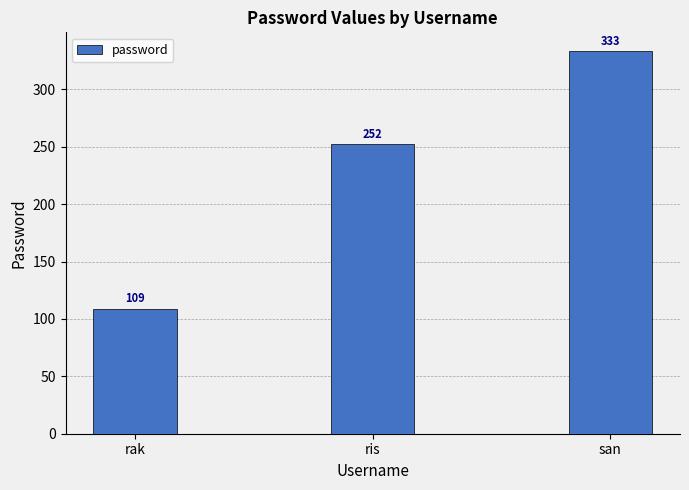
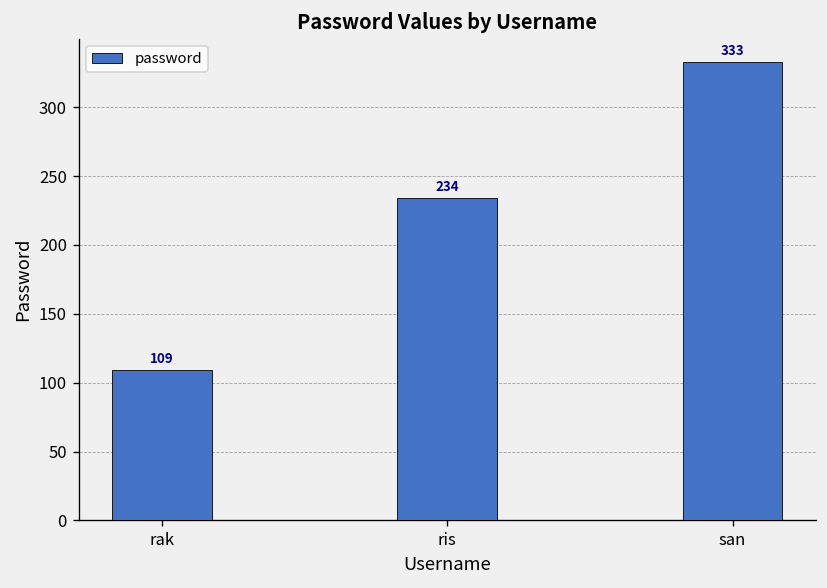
ris: 252 -> 234
